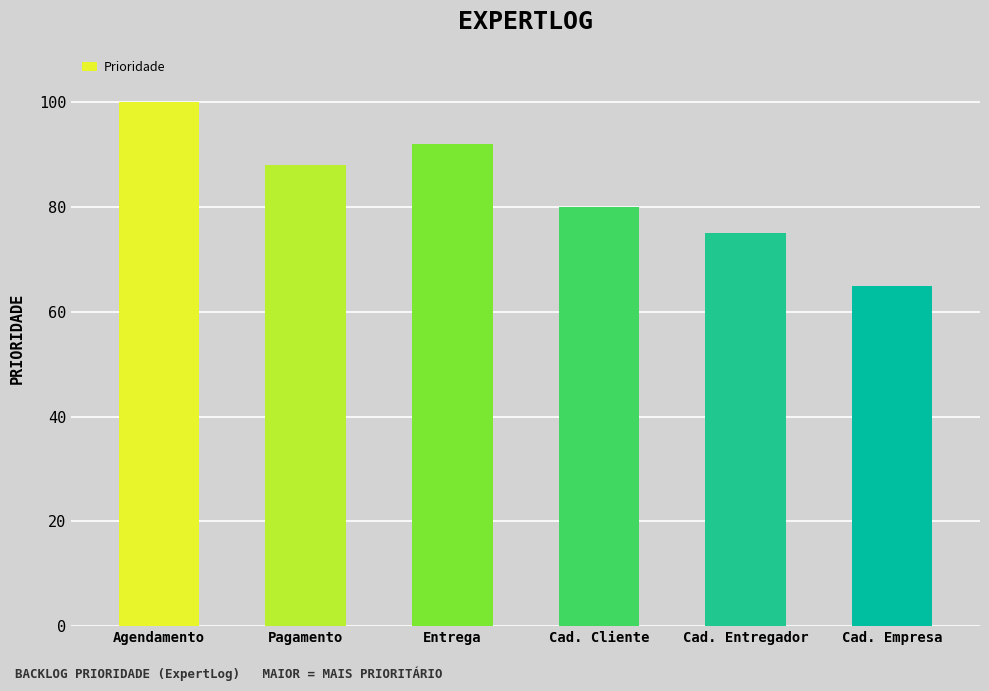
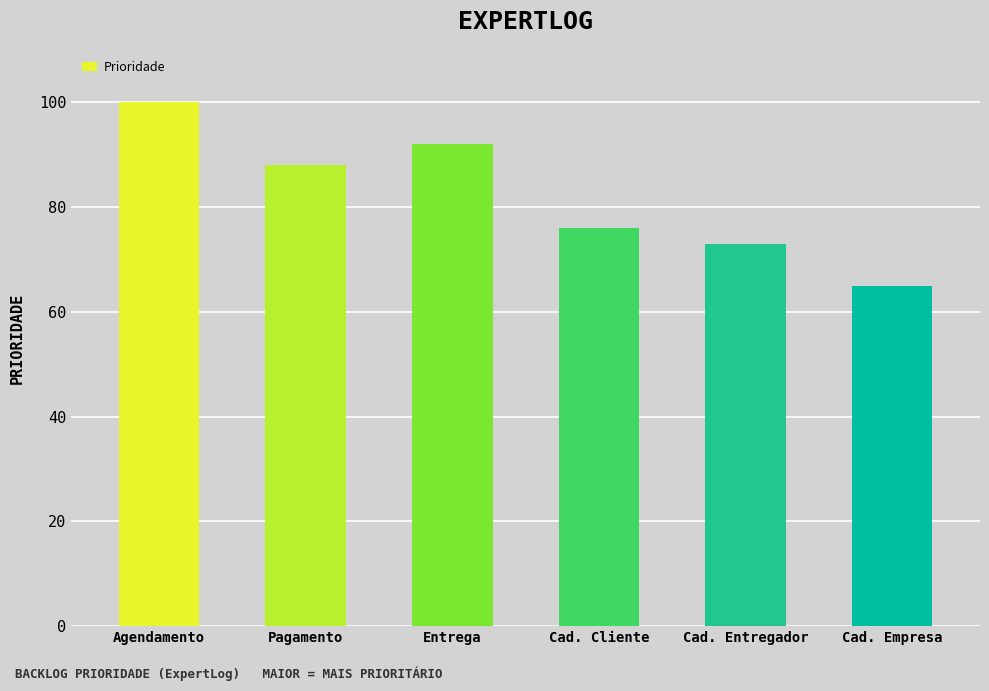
Cad. Cliente: 80 -> 76
Cad. Entregador: 75 -> 73
